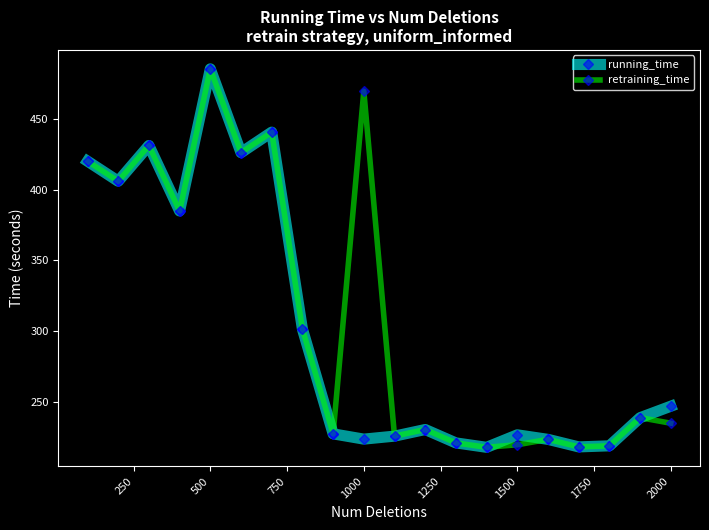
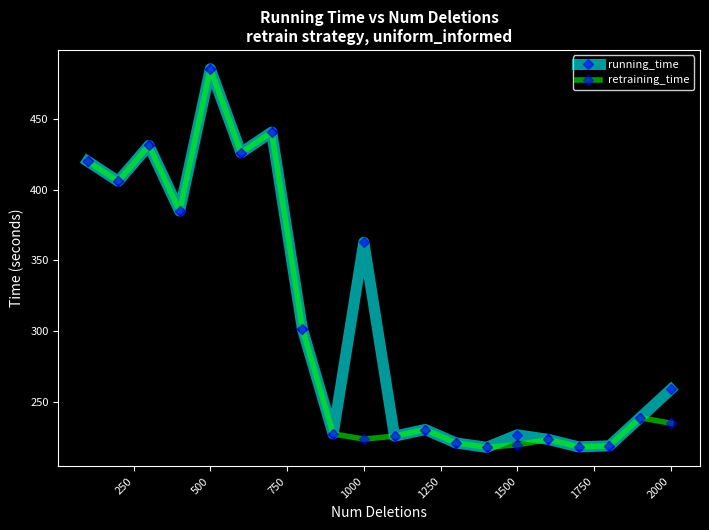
running_time, 1000: 224 -> 363
retraining_time, 1000: 470 -> 224
running_time, 2000: 247 -> 259
